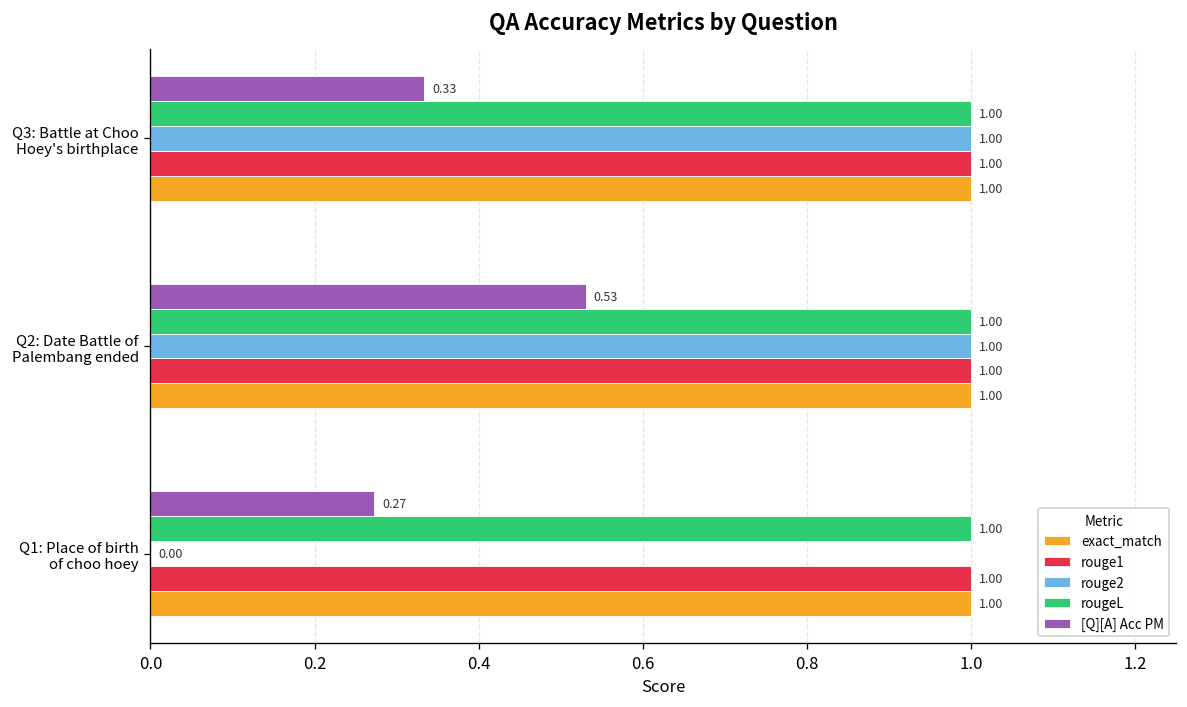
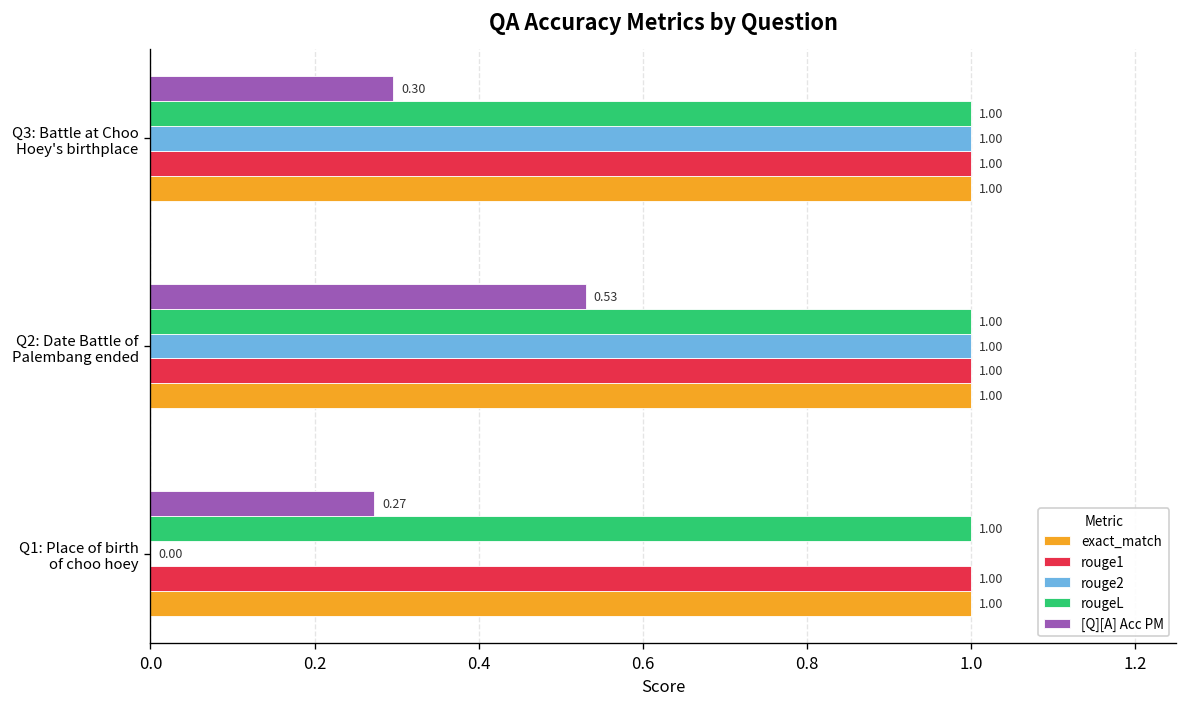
[Q][A] Acc PM, Q3: Battle at Choo Hoey's birthplace: 0.33 -> 0.30
